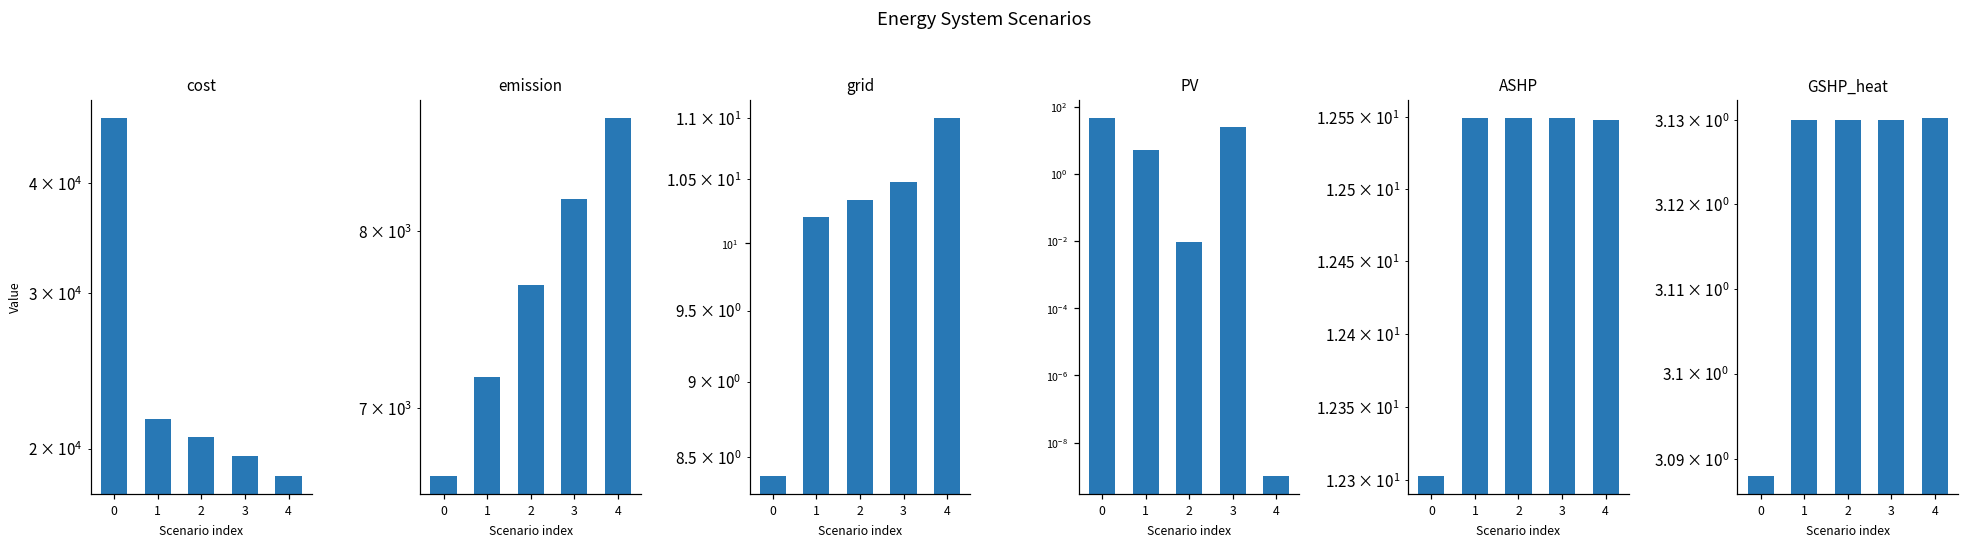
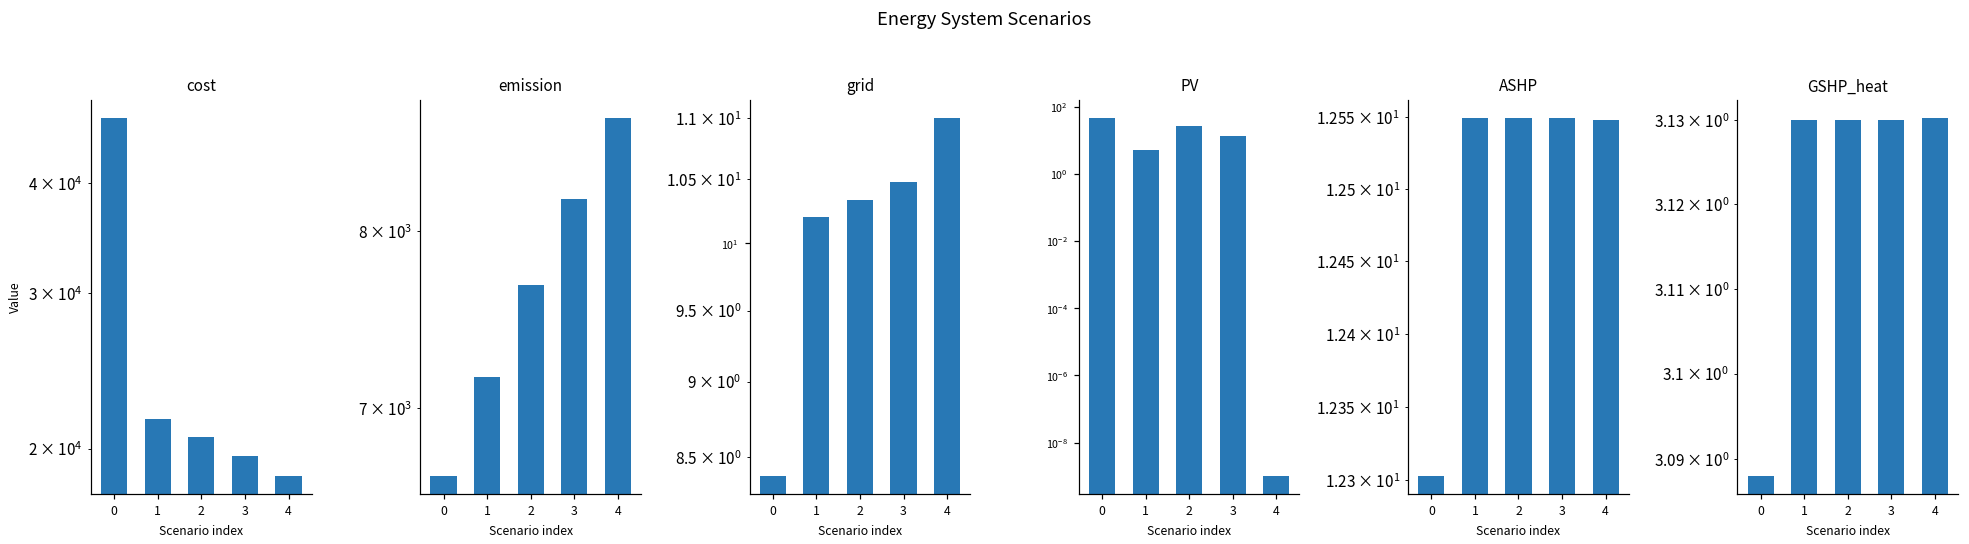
PV, 2: 0.009 -> 30
PV, 3: 30 -> 13
